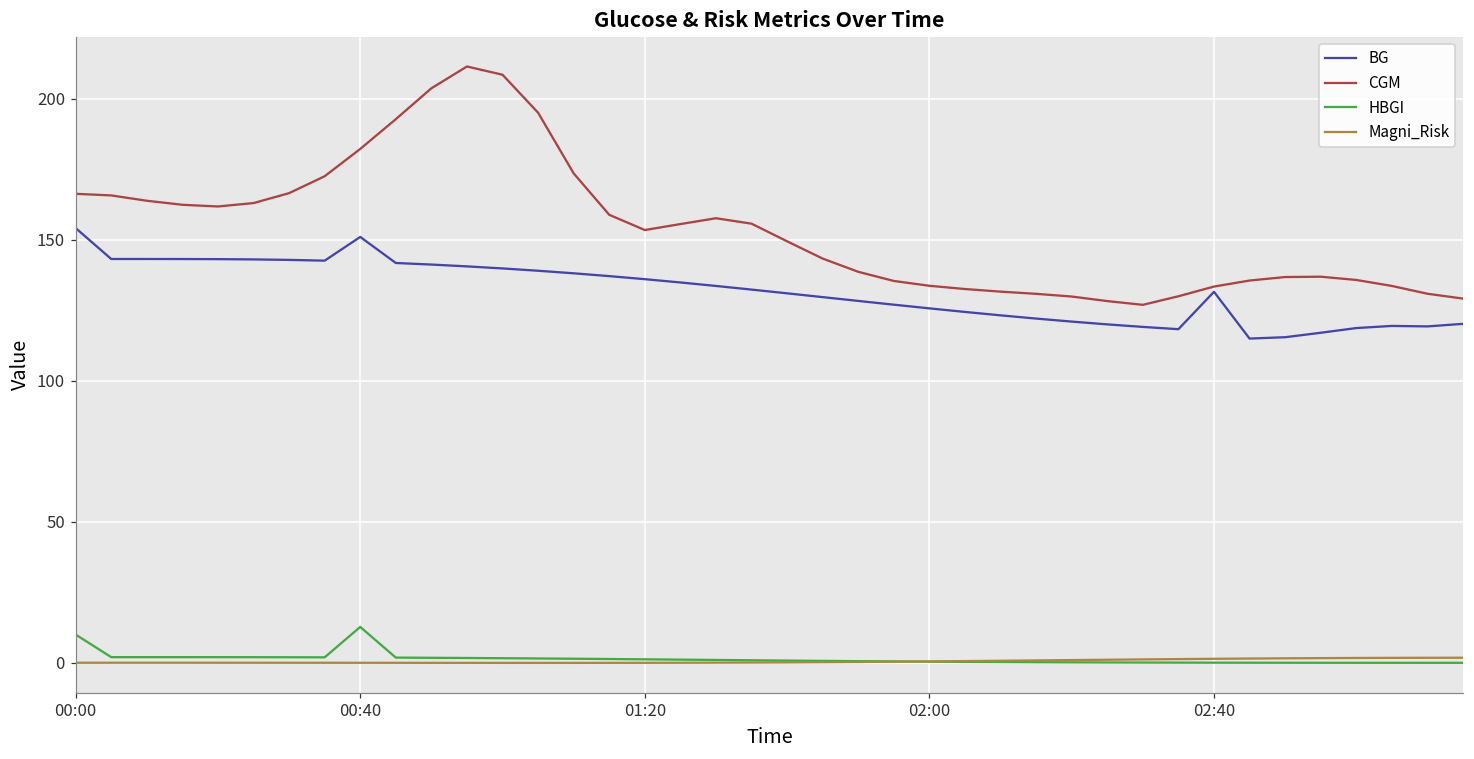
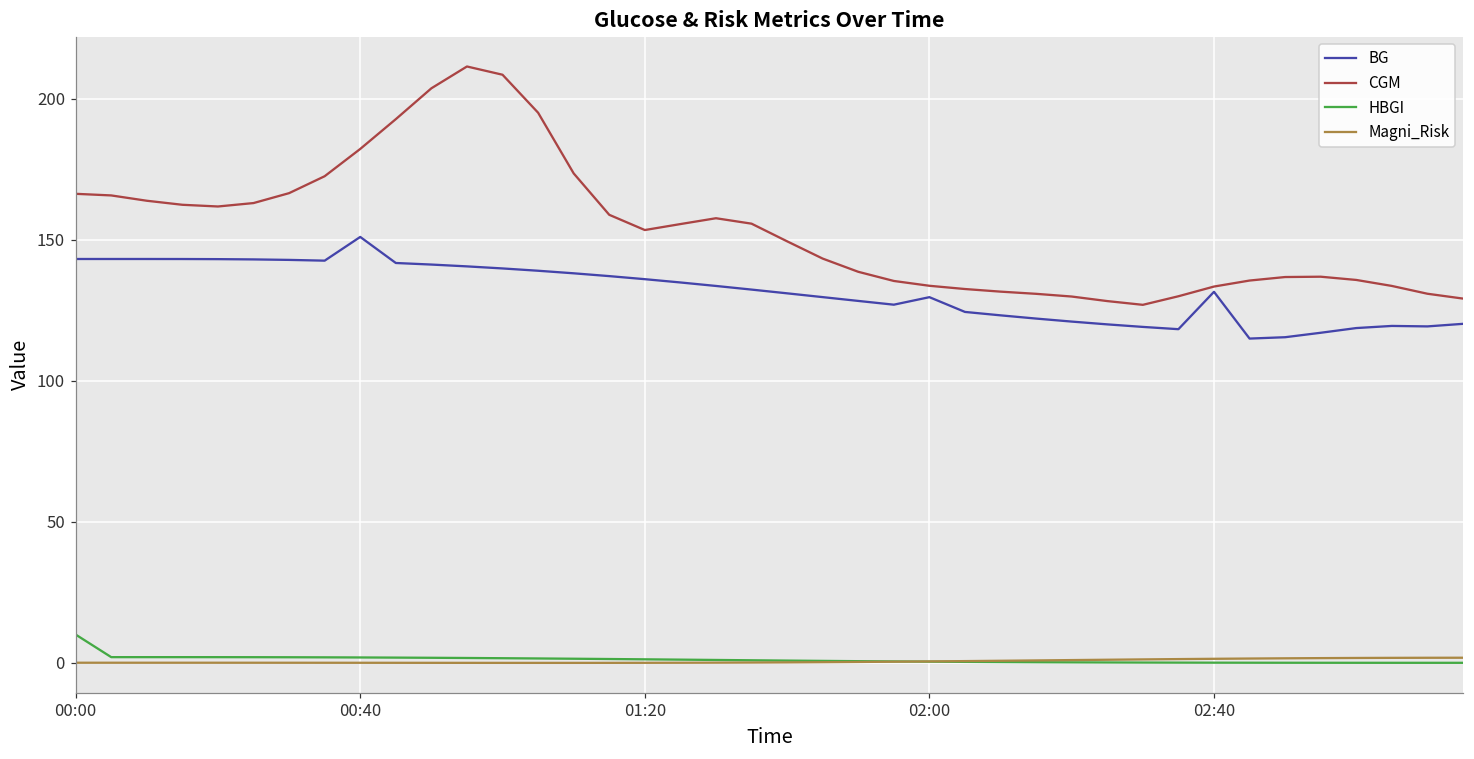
BG, 00:00: 154 -> 143
HBGI, 00:40: 13 -> 2
BG, 02:00: 126 -> 130
